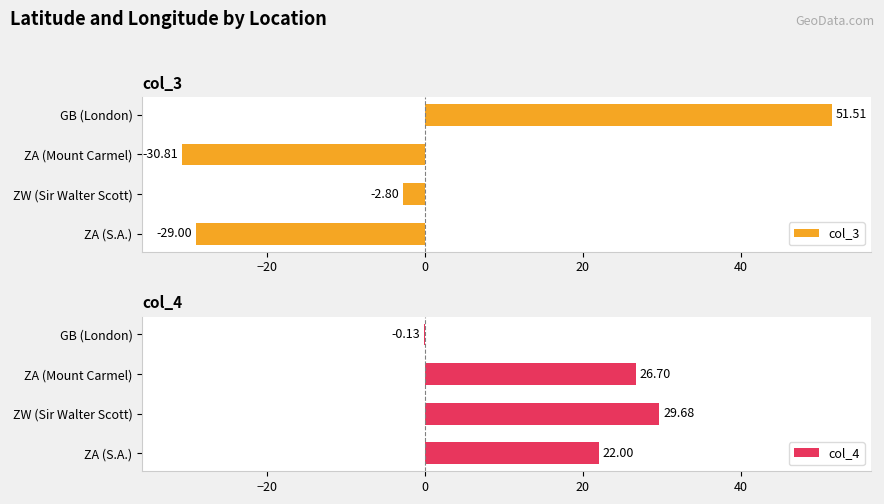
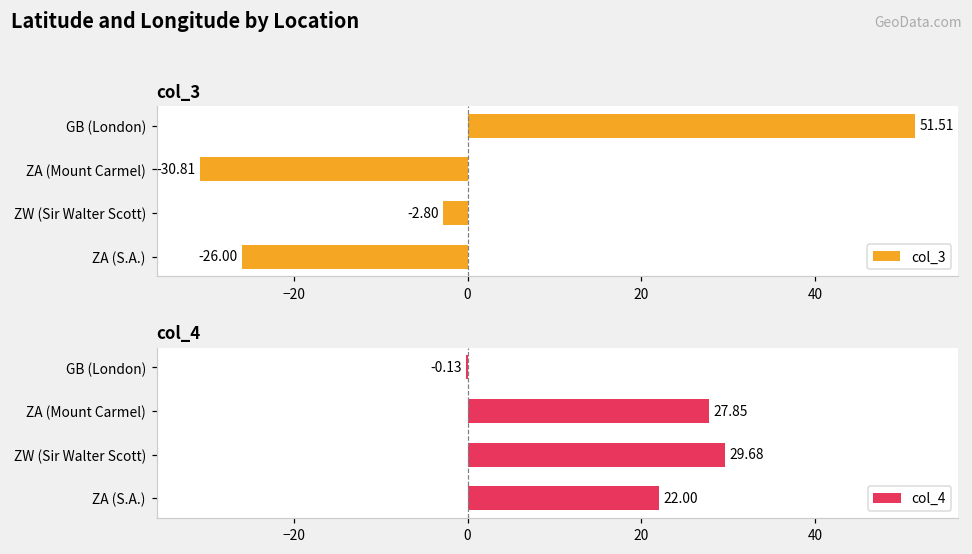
col_3, ZA (S.A.): -29.00 -> -26.00
col_4, ZA (Mount Carmel): 26.70 -> 27.85
